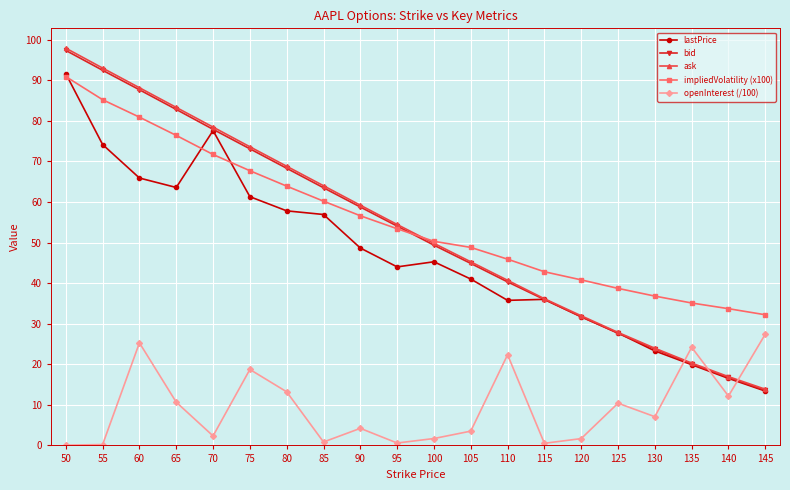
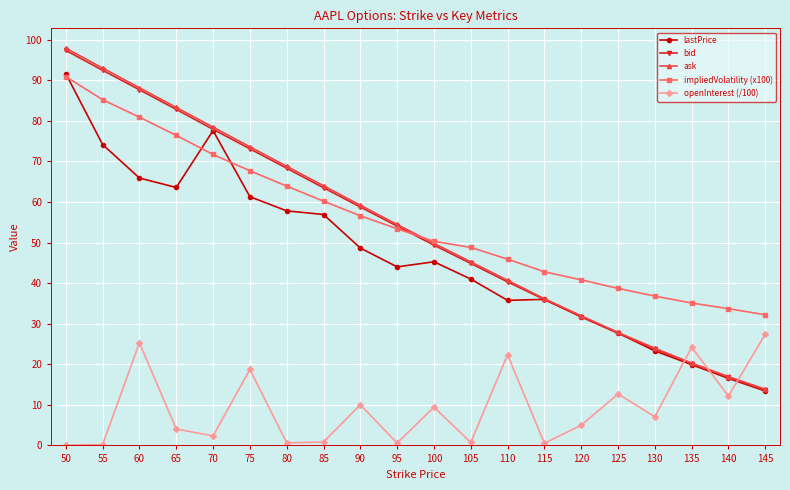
openInterest (/100), 65: 11 -> 4
openInterest (/100), 80: 13 -> 1
openInterest (/100), 90: 4 -> 10
openInterest (/100), 100: 2 -> 9
openInterest (/100), 105: 4 -> 1
openInterest (/100), 120: 2 -> 5
openInterest (/100), 125: 10 -> 13
